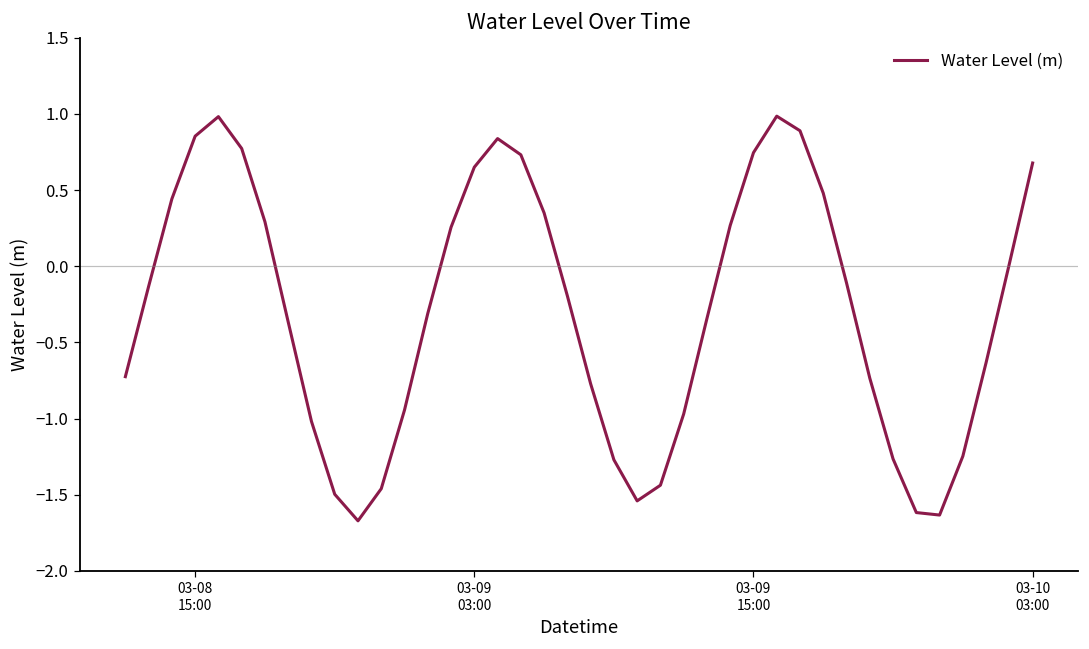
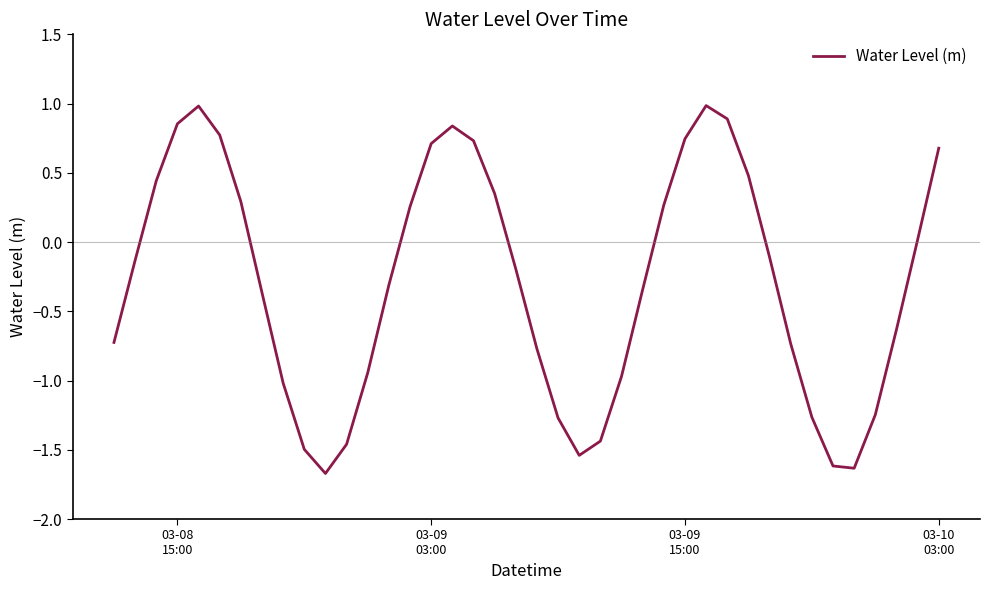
03-09 03:00: 0.65 -> 0.71
